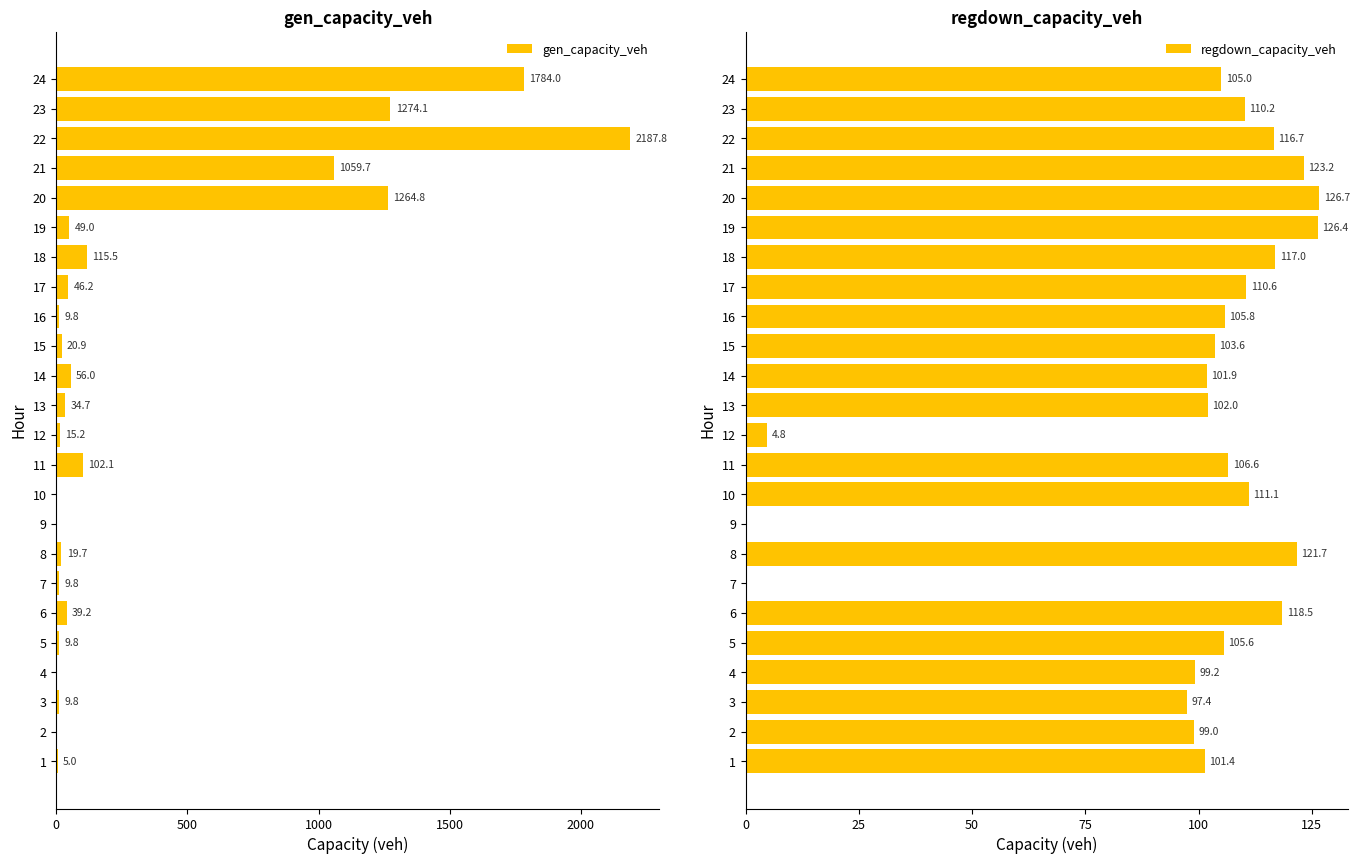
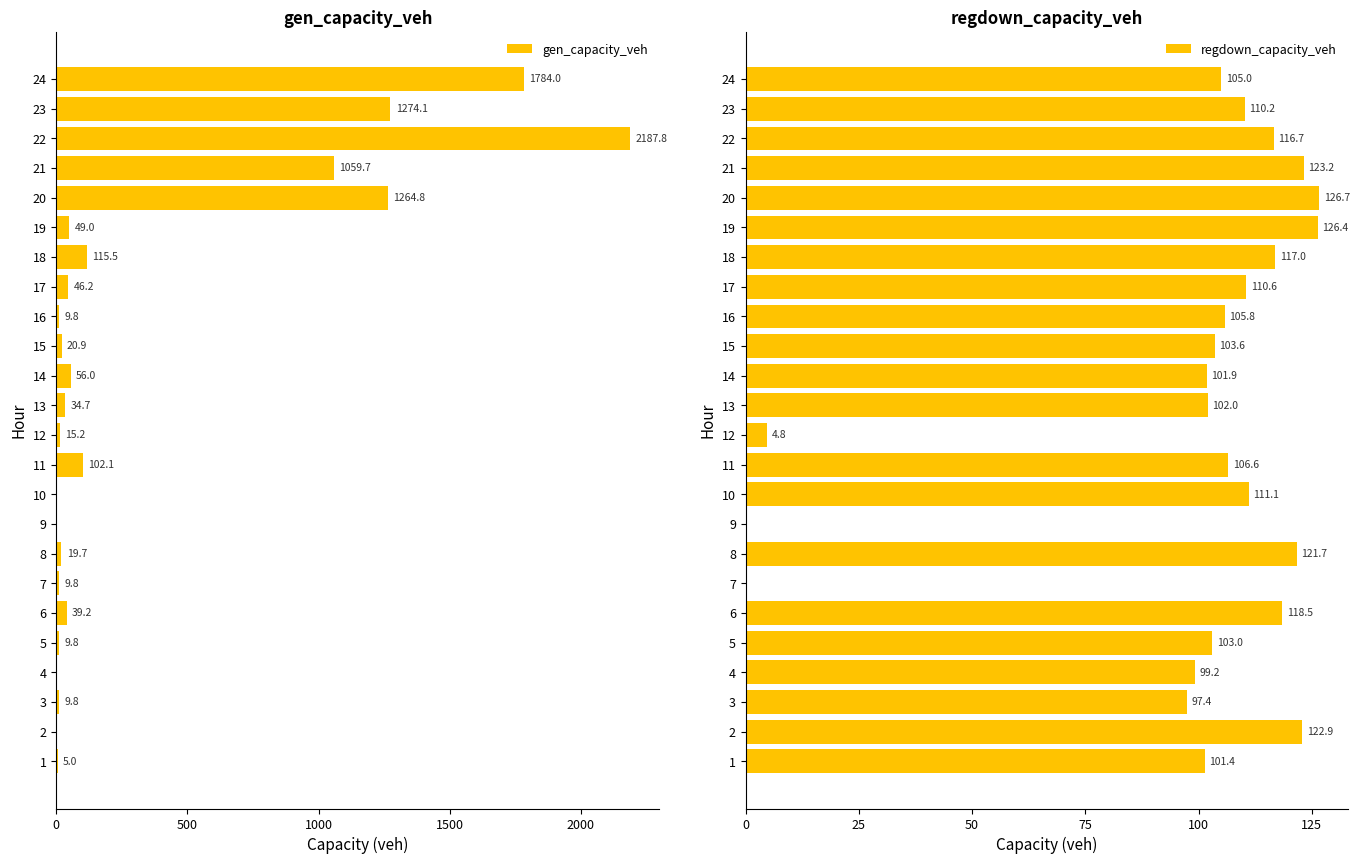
regdown_capacity_veh, 5: 105.6 -> 103.0
regdown_capacity_veh, 2: 99.0 -> 122.9
